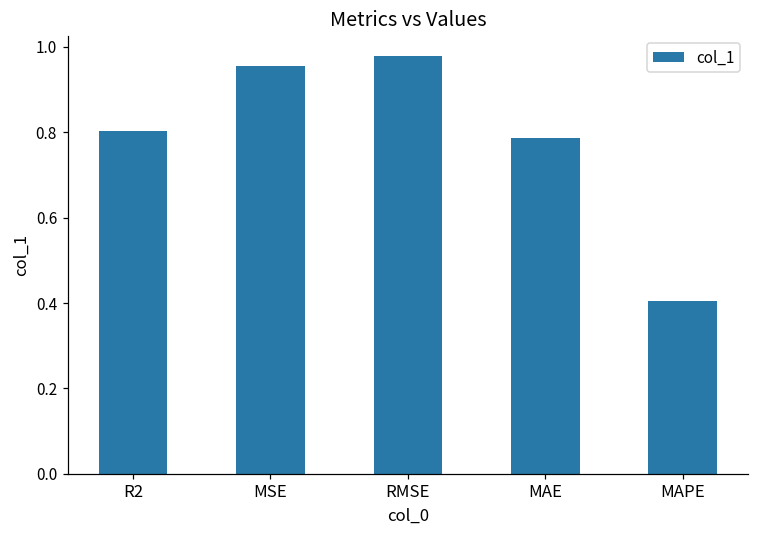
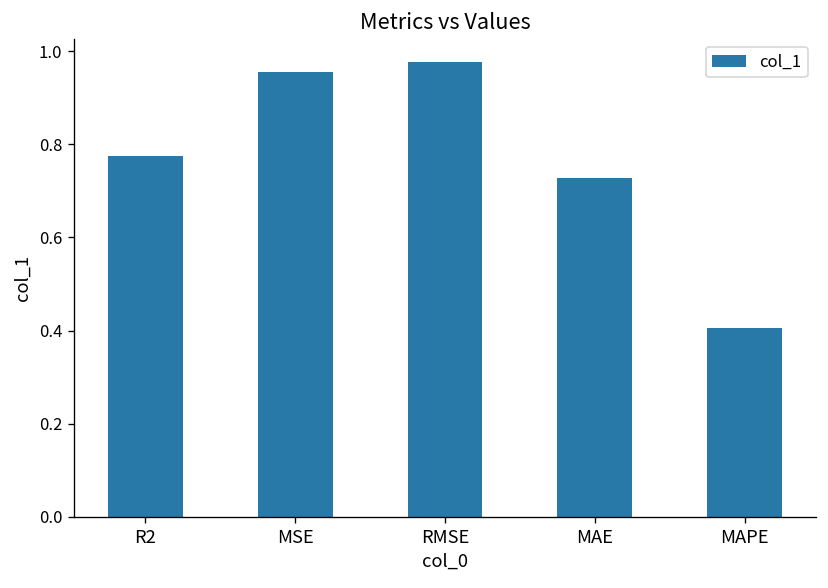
R2: 0.80 -> 0.78
MAE: 0.79 -> 0.73
